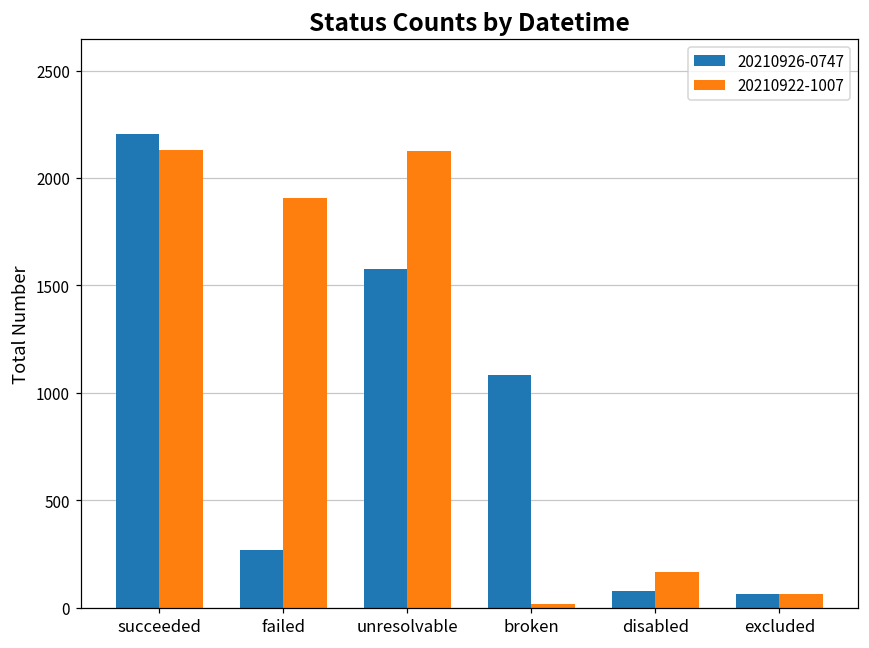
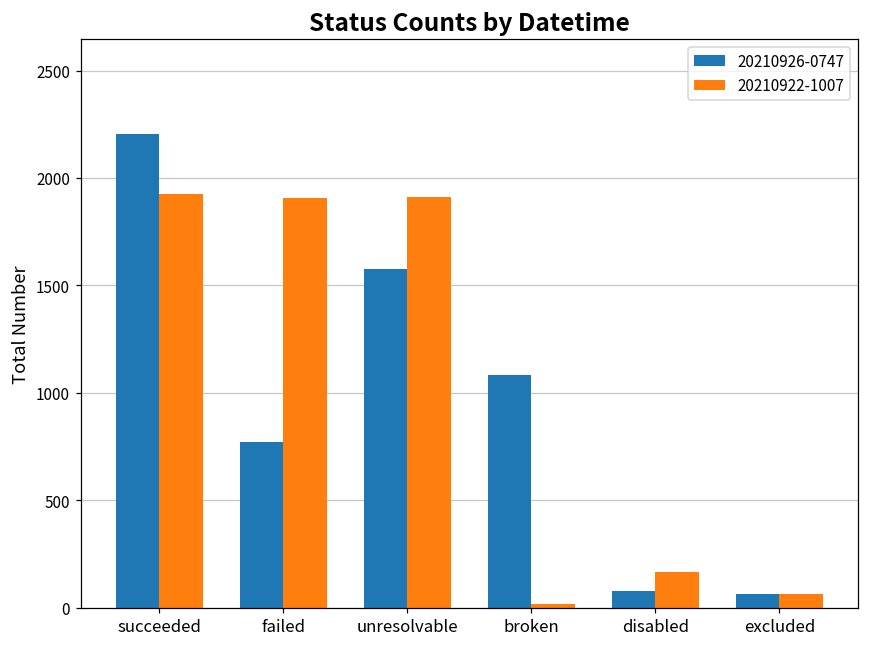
20210922-1007, succeeded: 2130 -> 1920
20210926-0747, failed: 270 -> 770
20210922-1007, unresolvable: 2130 -> 1910
